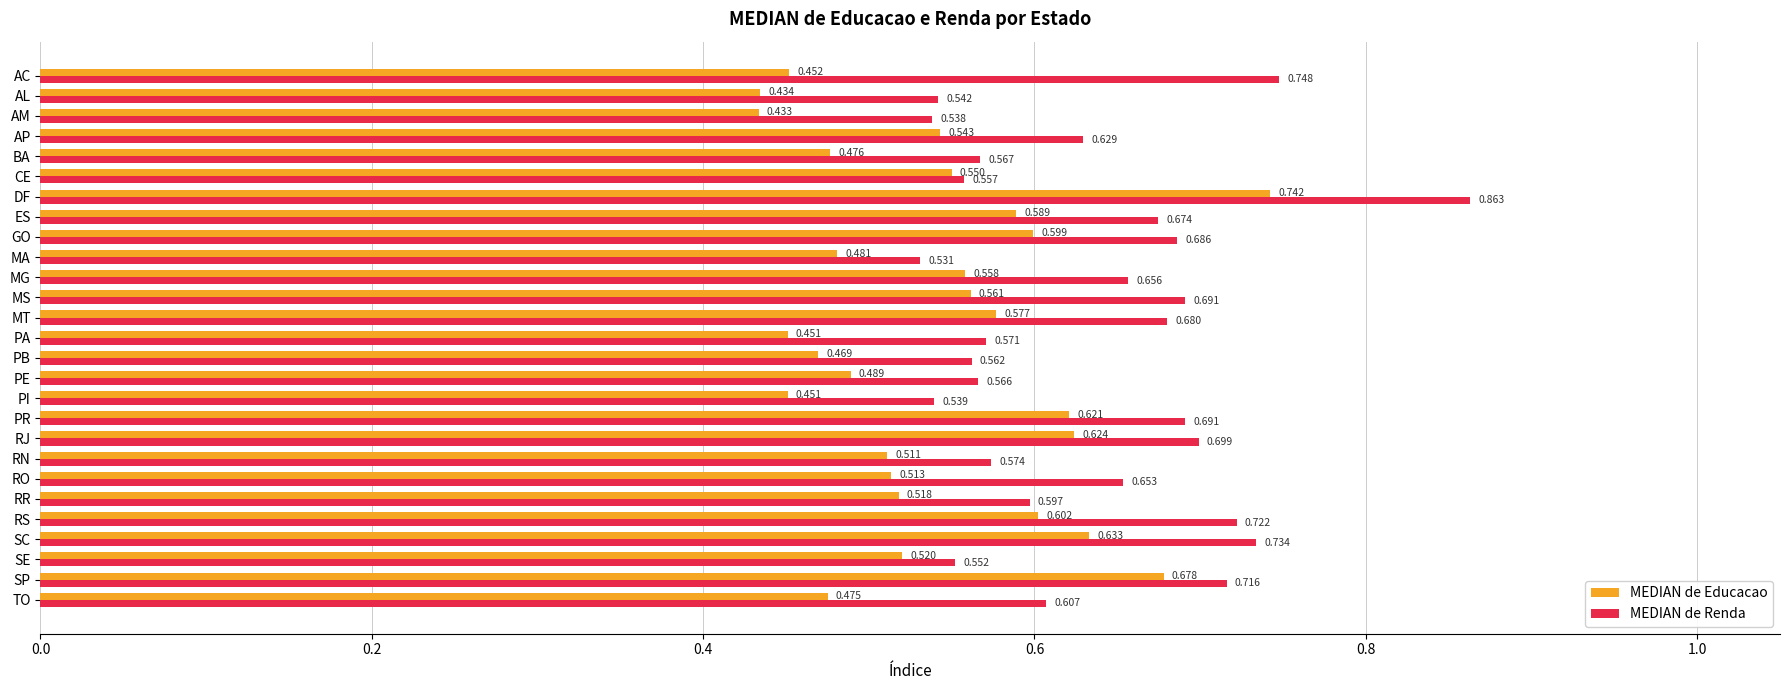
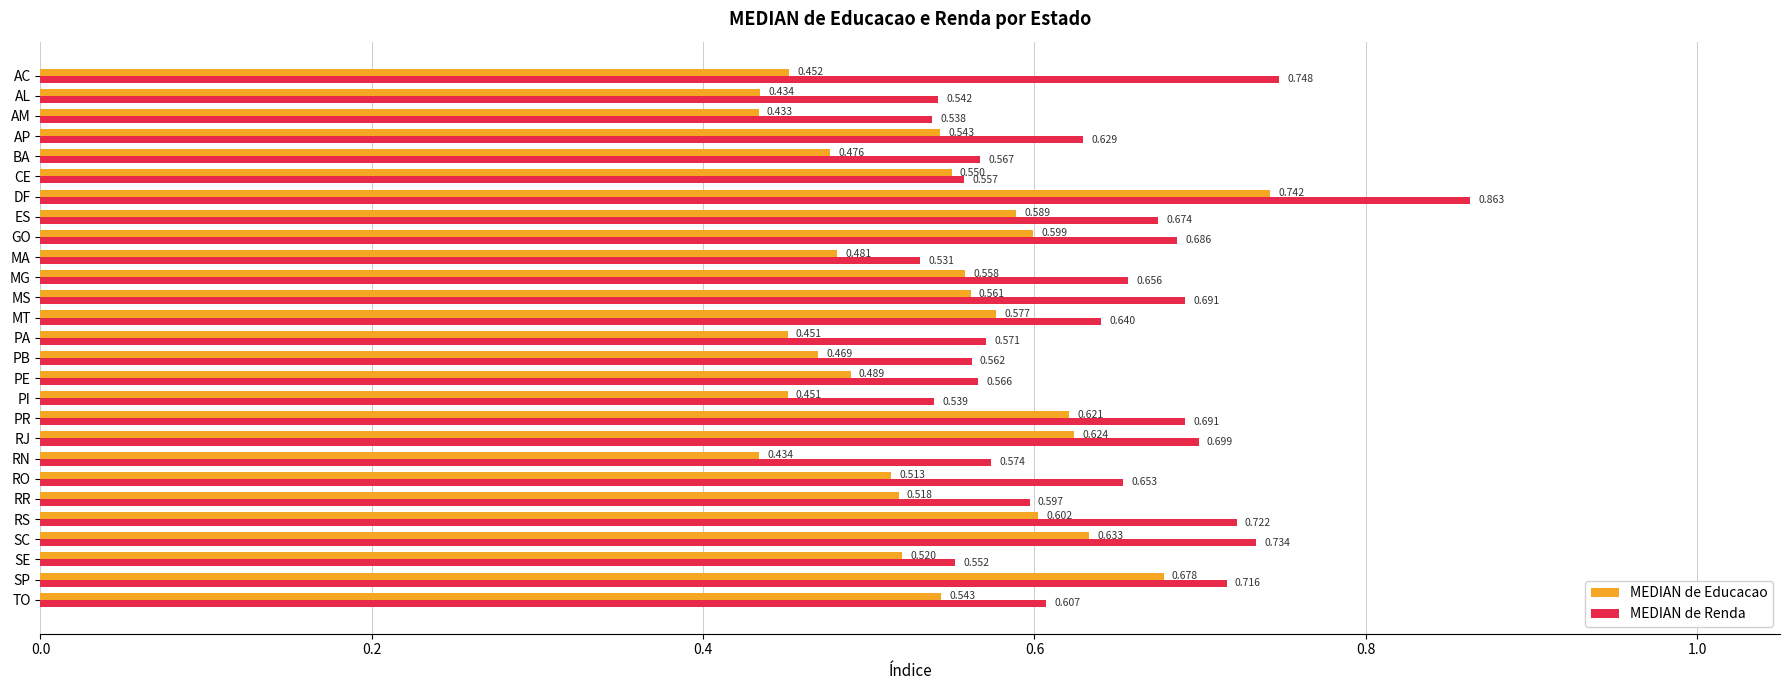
MEDIAN de Renda, MT: 0.680 -> 0.640
MEDIAN de Educacao, RN: 0.511 -> 0.434
MEDIAN de Educacao, TO: 0.475 -> 0.543
